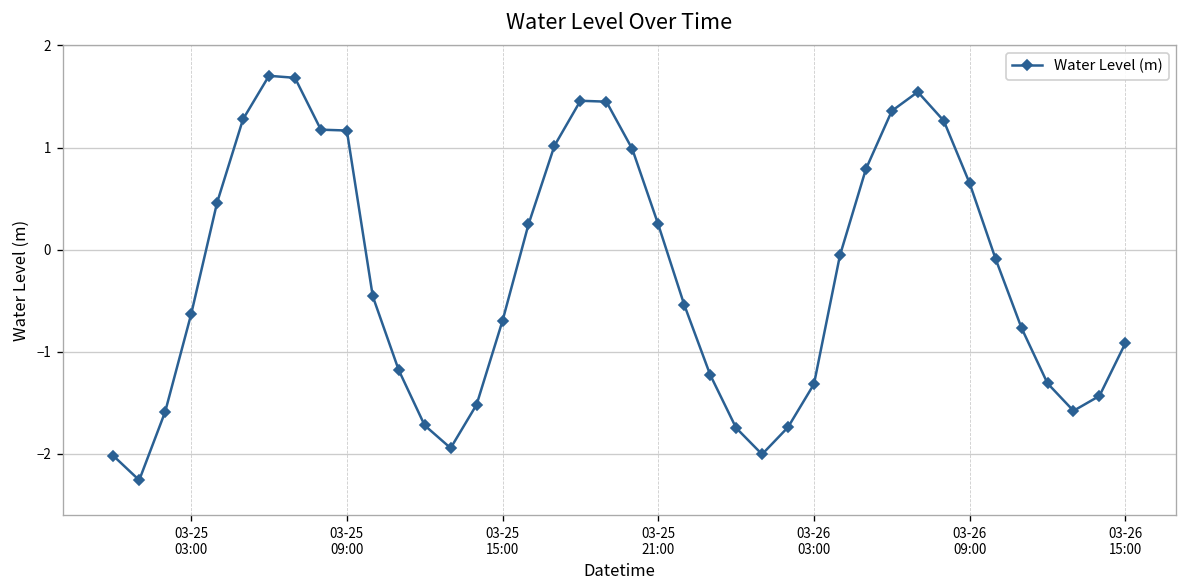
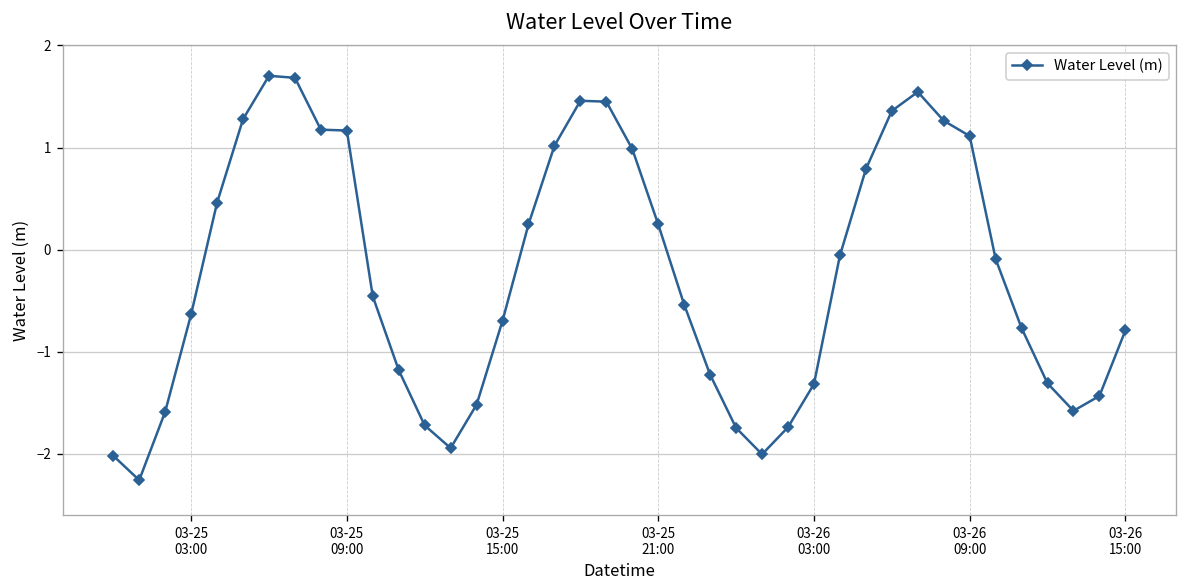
03-26 09:00: 0.6 -> 1.1
03-26 15:00: -0.9 -> -0.8
